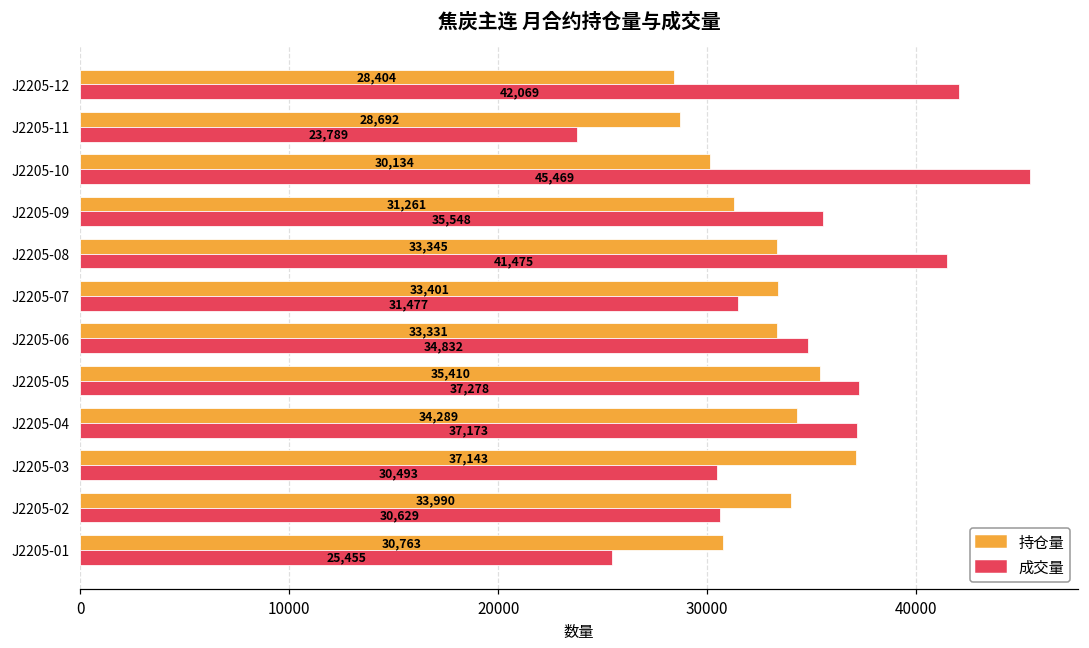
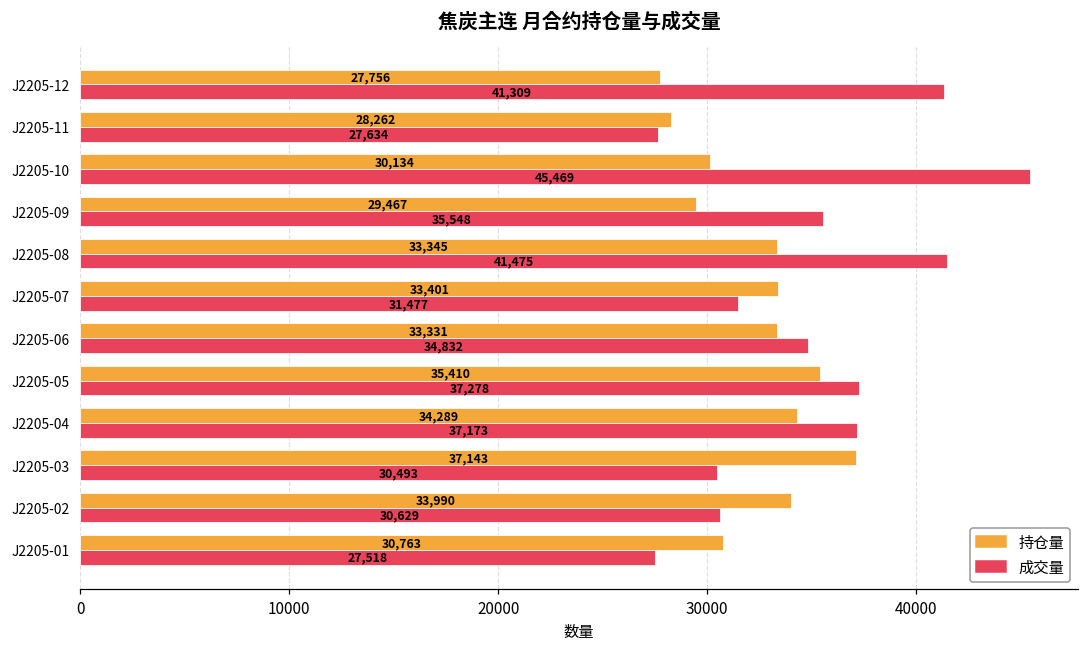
持仓量, J2205-12: 28,404 -> 27,756
成交量, J2205-12: 42,069 -> 41,309
持仓量, J2205-11: 28,692 -> 28,262
成交量, J2205-11: 23,789 -> 27,634
持仓量, J2205-09: 31,261 -> 29,467
成交量, J2205-01: 25,455 -> 27,518
